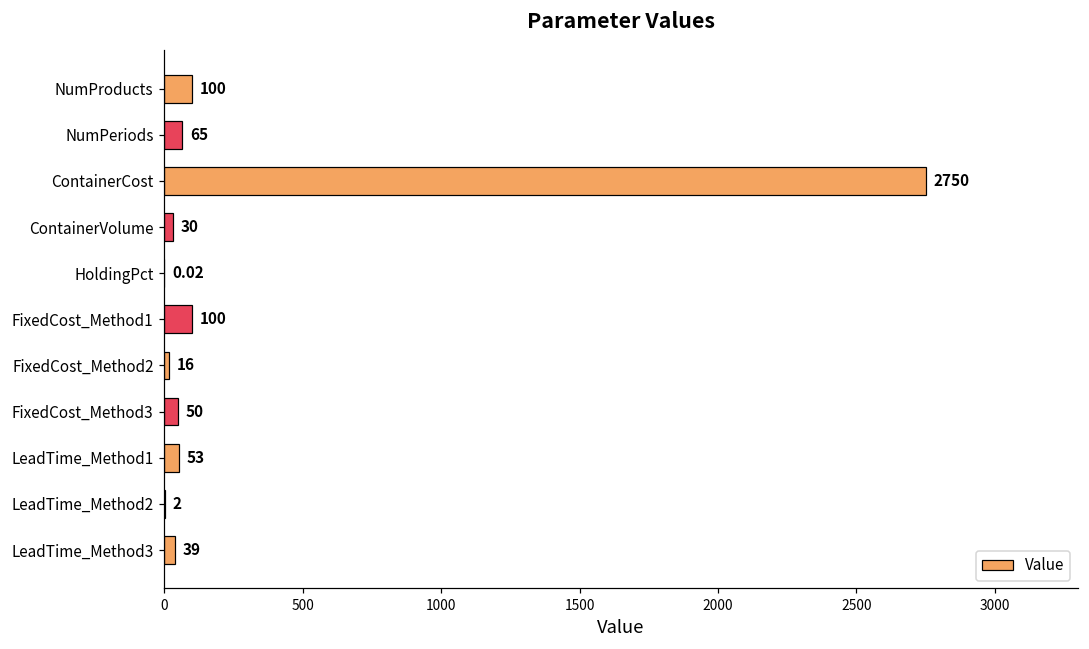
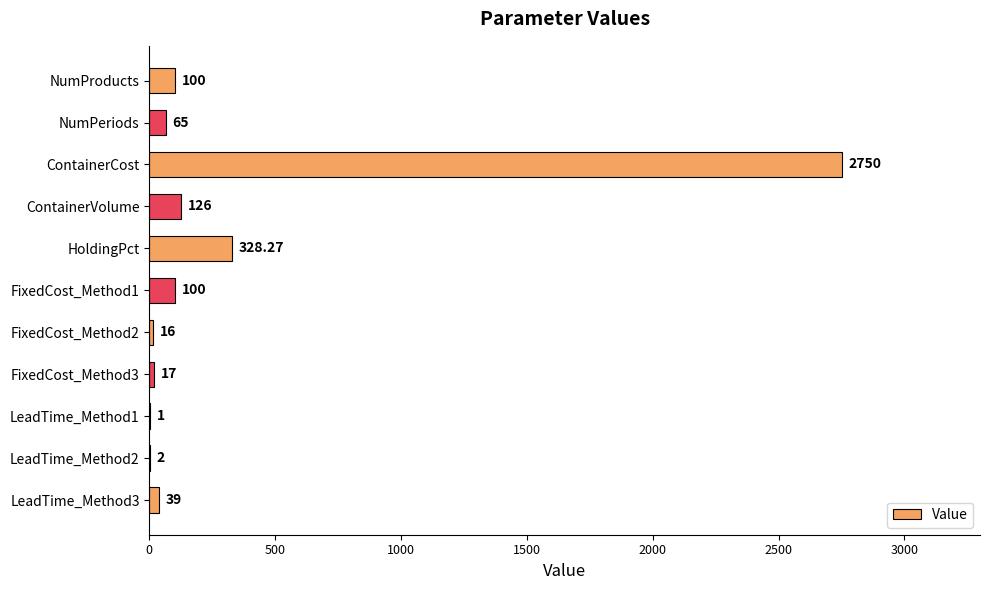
ContainerVolume: 30 -> 126
HoldingPct: 0.02 -> 328.27
FixedCost_Method3: 50 -> 17
LeadTime_Method1: 53 -> 1
